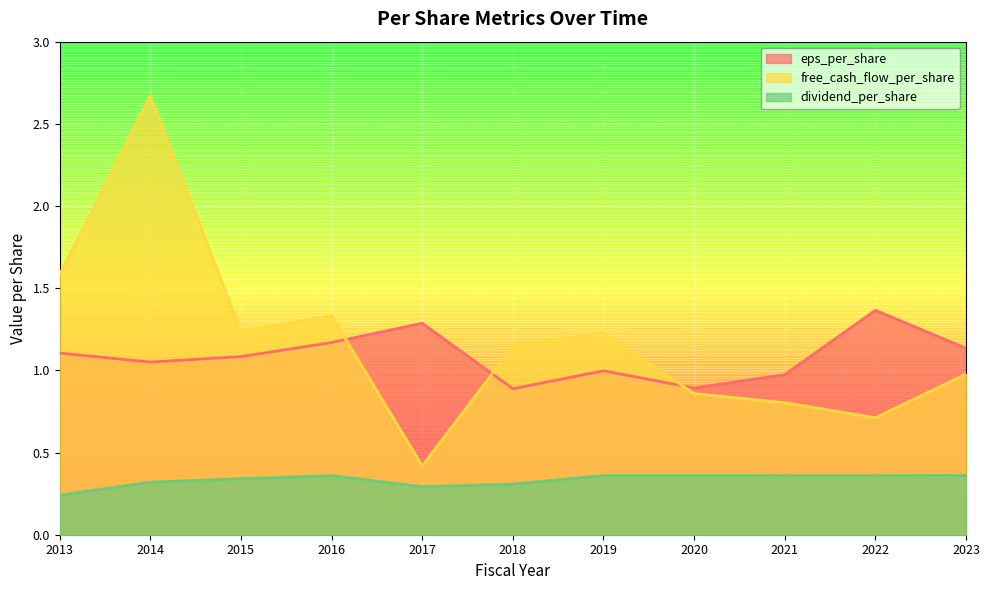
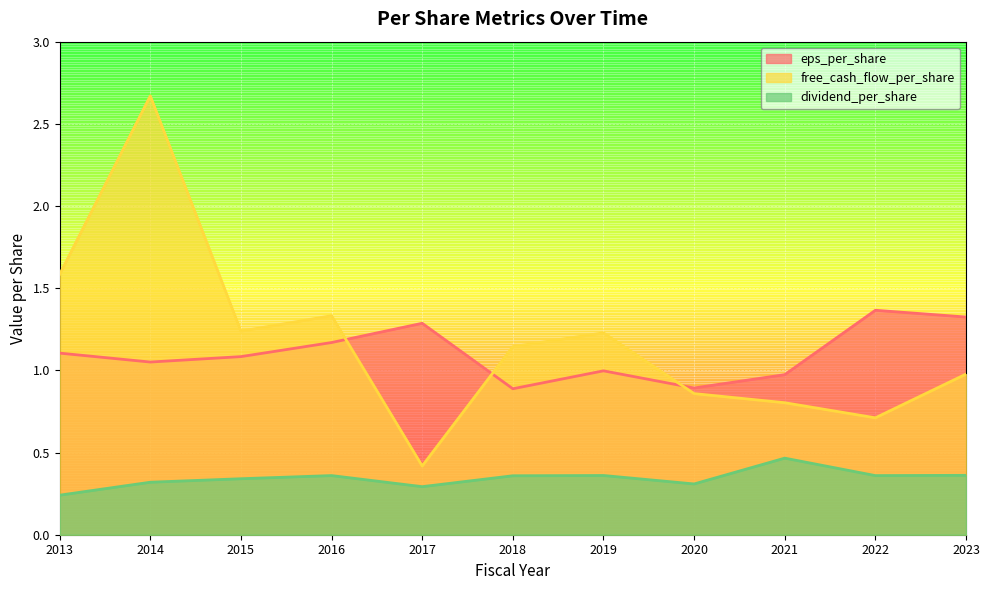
dividend_per_share, 2018: 0.31 -> 0.36
dividend_per_share, 2020: 0.36 -> 0.31
dividend_per_share, 2021: 0.36 -> 0.47
eps_per_share, 2023: 1.13 -> 1.32
